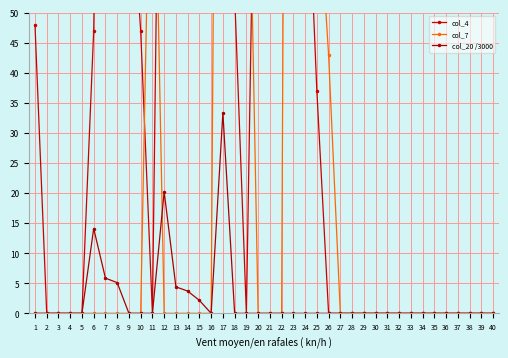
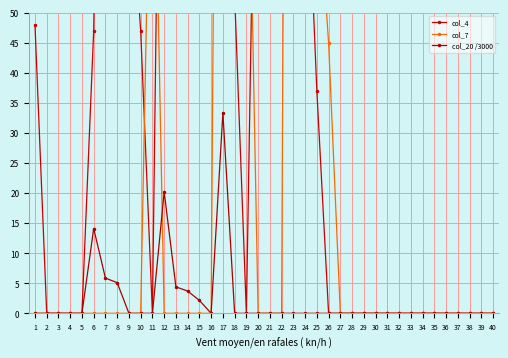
col_7, 26: 43 -> 45
